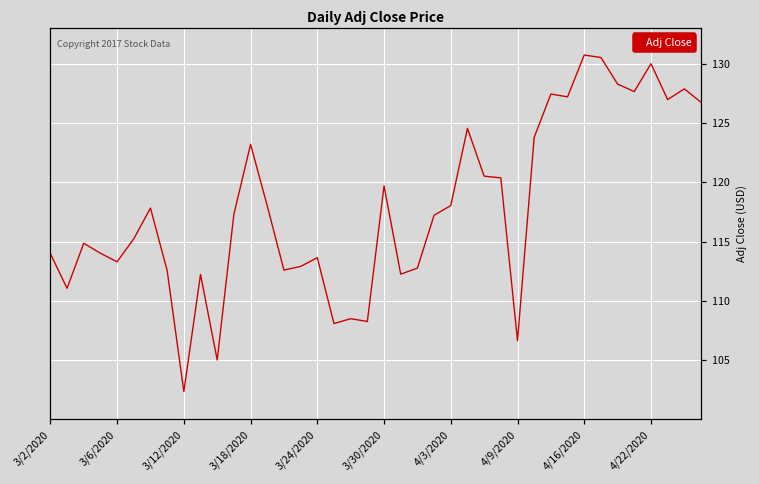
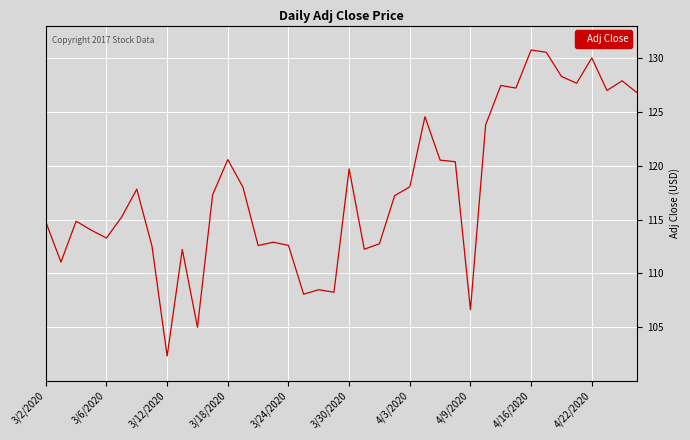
3/2/2020: 114.0 -> 114.8
3/18/2020: 123.2 -> 120.6
3/24/2020: 113.6 -> 112.6
